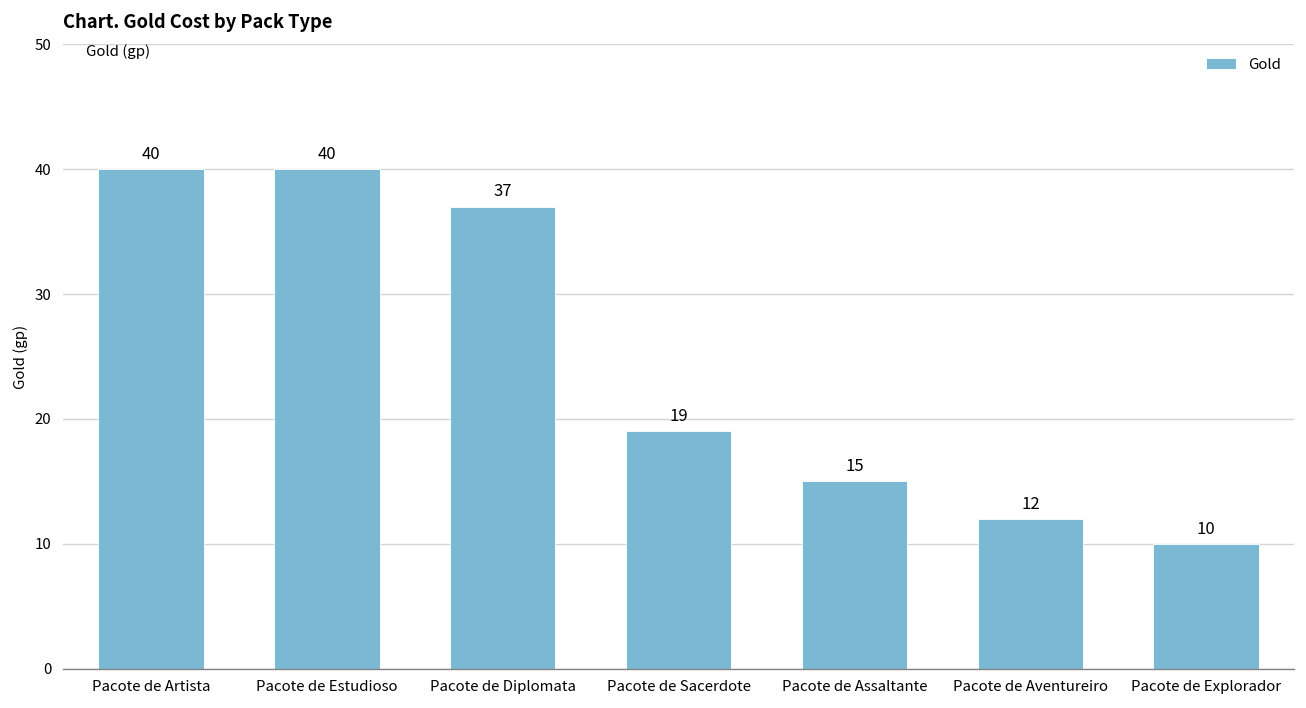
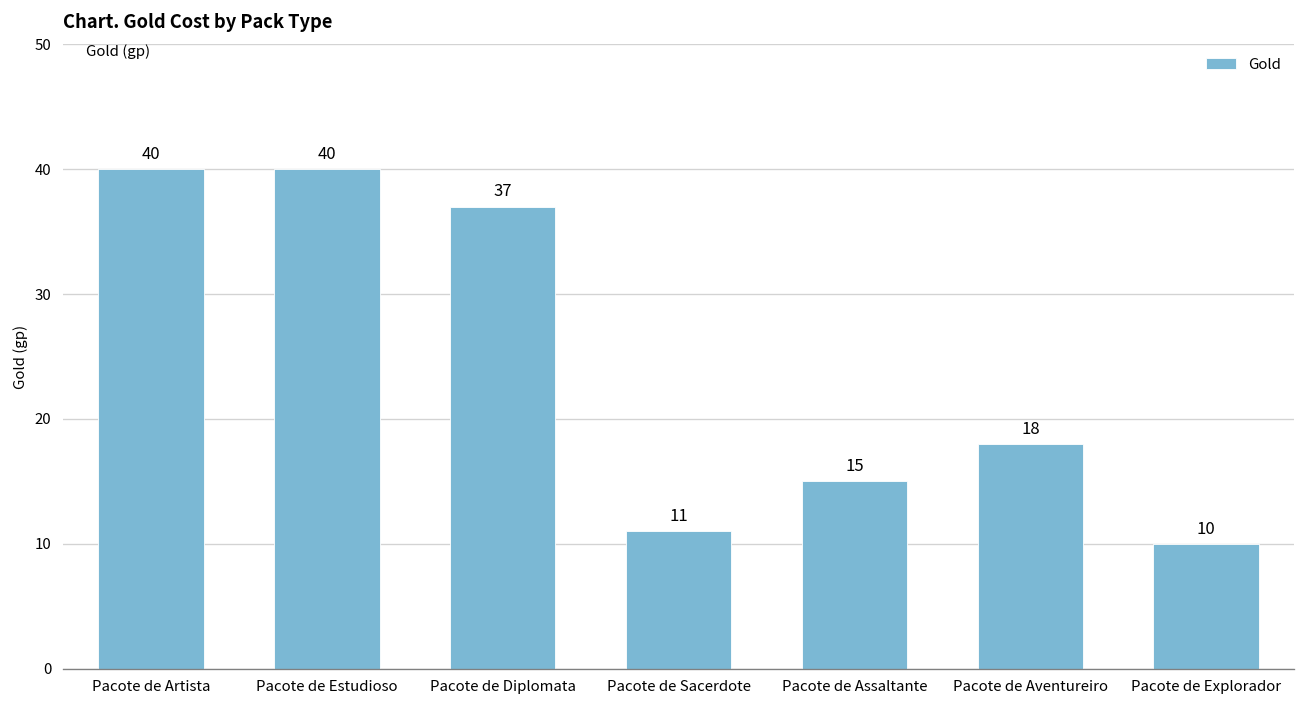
Pacote de Sacerdote: 19 -> 11
Pacote de Aventureiro: 12 -> 18
